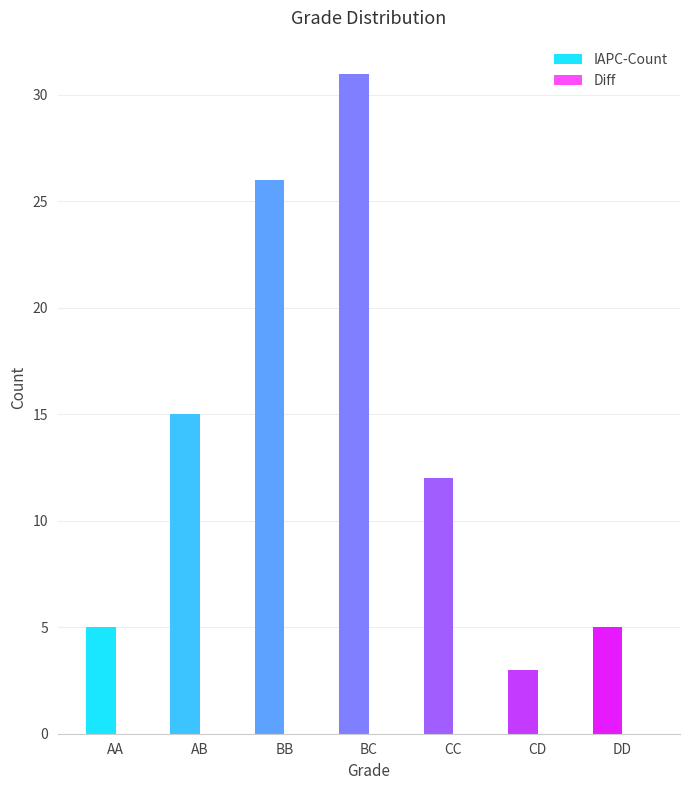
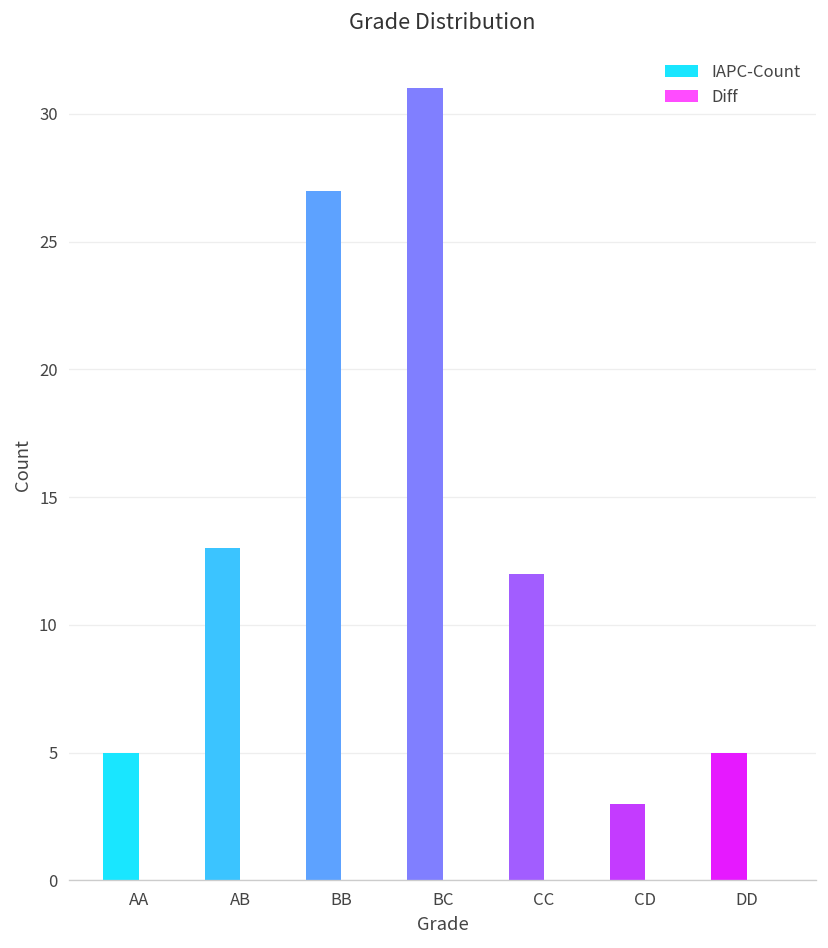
IAPC-Count, AB: 15 -> 13
IAPC-Count, BB: 26 -> 27
